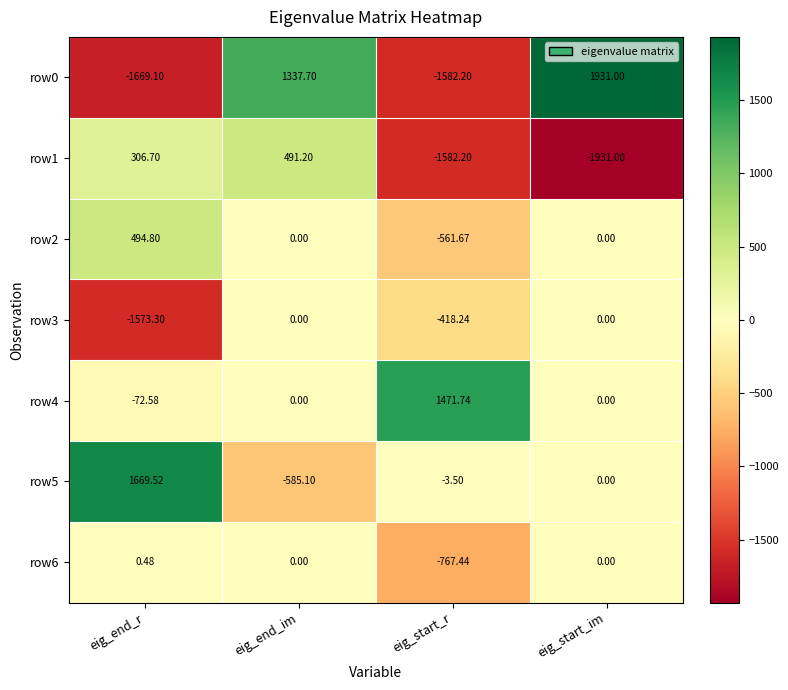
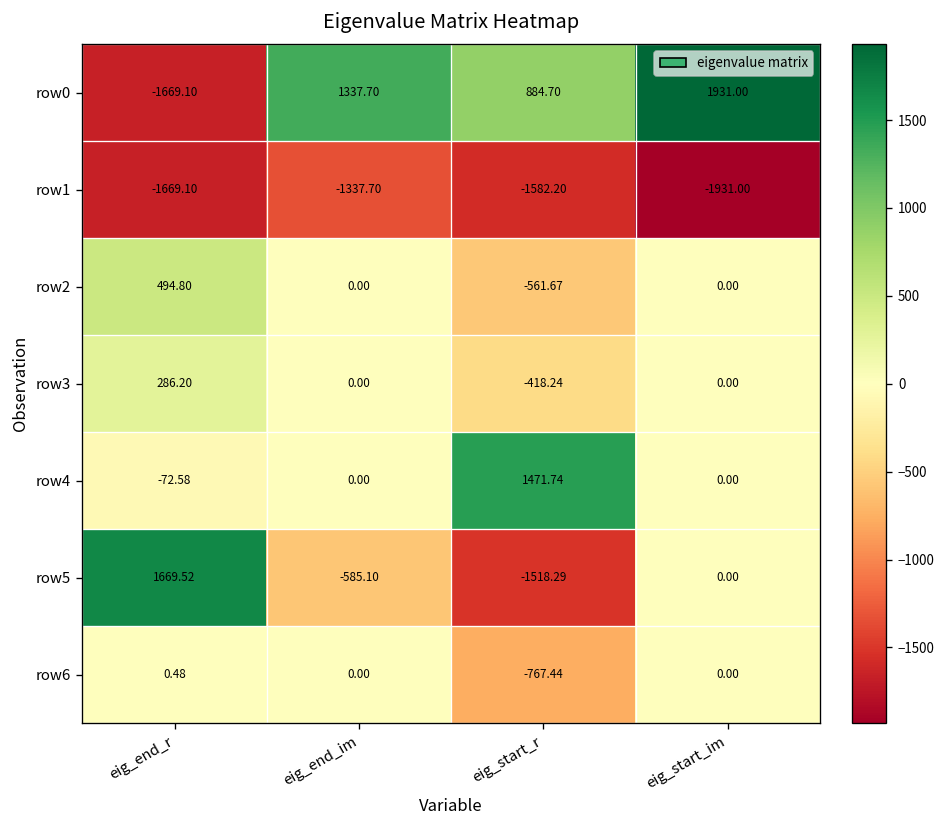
row0, eig_start_r: -1582.20 -> 884.70
row1, eig_end_r: 306.70 -> -1669.10
row1, eig_end_im: 491.20 -> -1337.70
row3, eig_end_r: -1573.30 -> 286.20
row5, eig_start_r: -3.50 -> -1518.29
